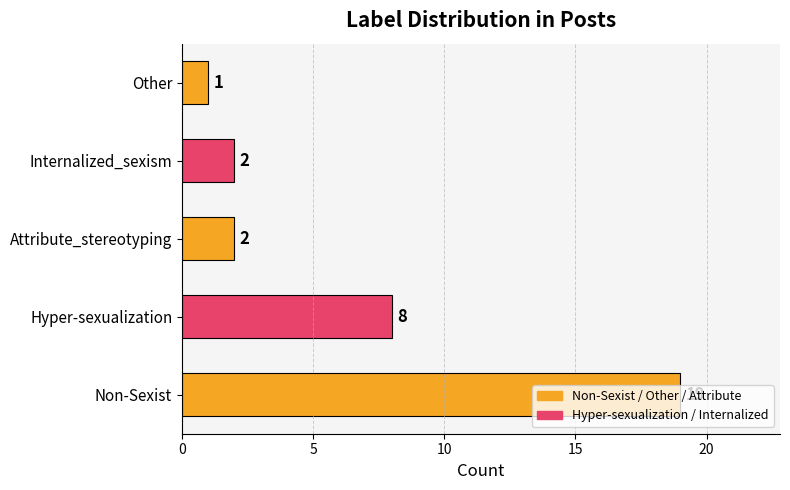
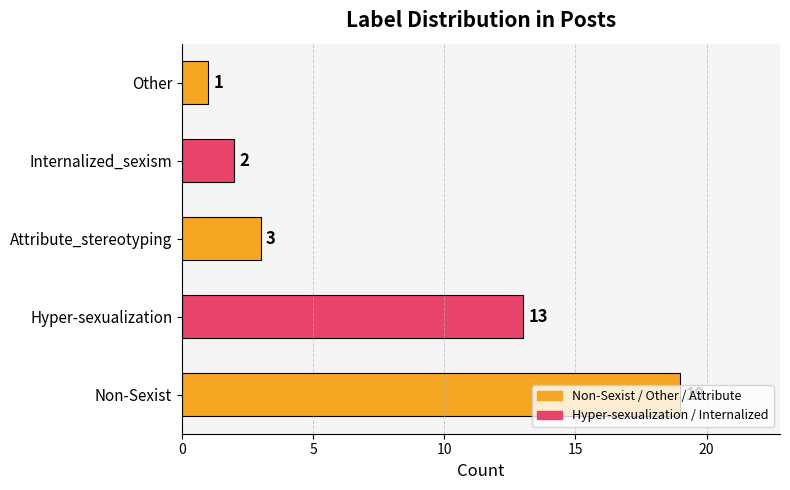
Attribute_stereotyping: 2 -> 3
Hyper-sexualization: 8 -> 13
